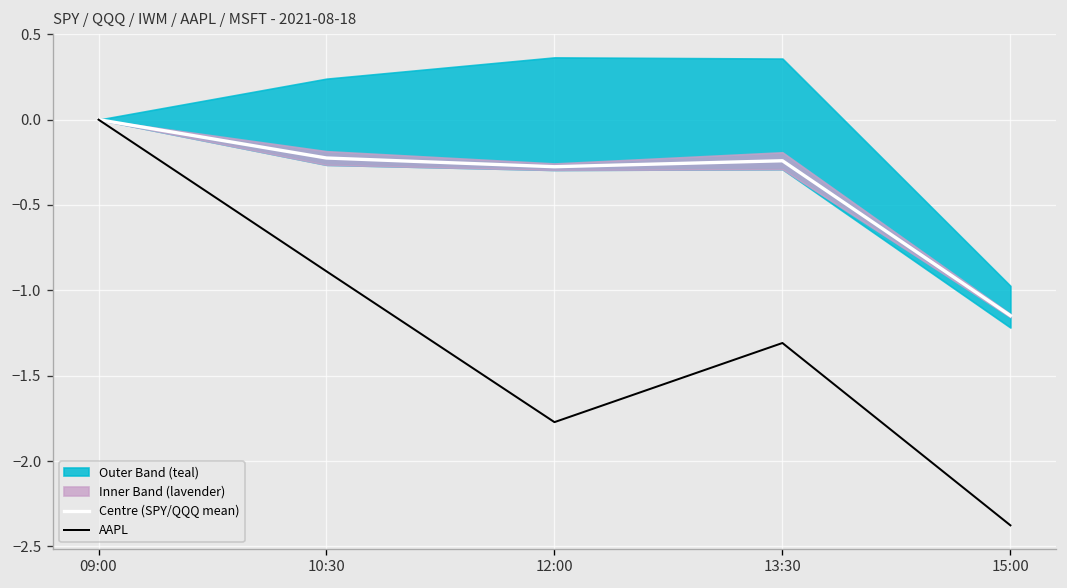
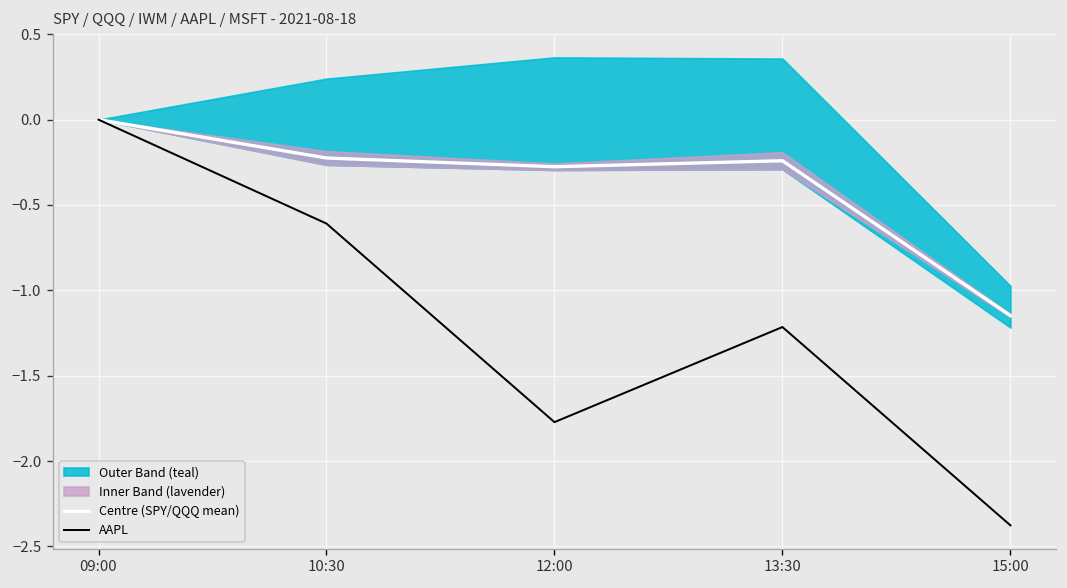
AAPL, 10:30: -0.89 -> -0.61
AAPL, 13:30: -1.31 -> -1.22
